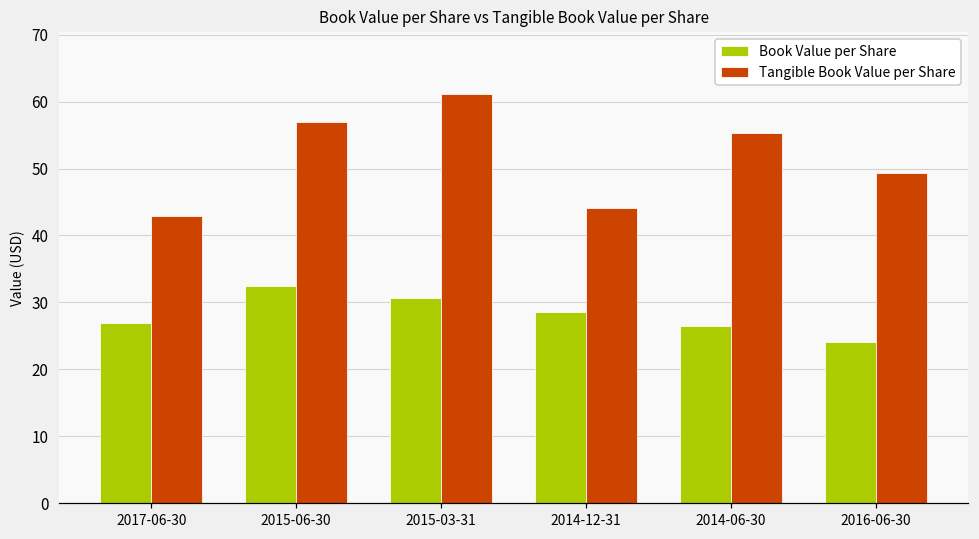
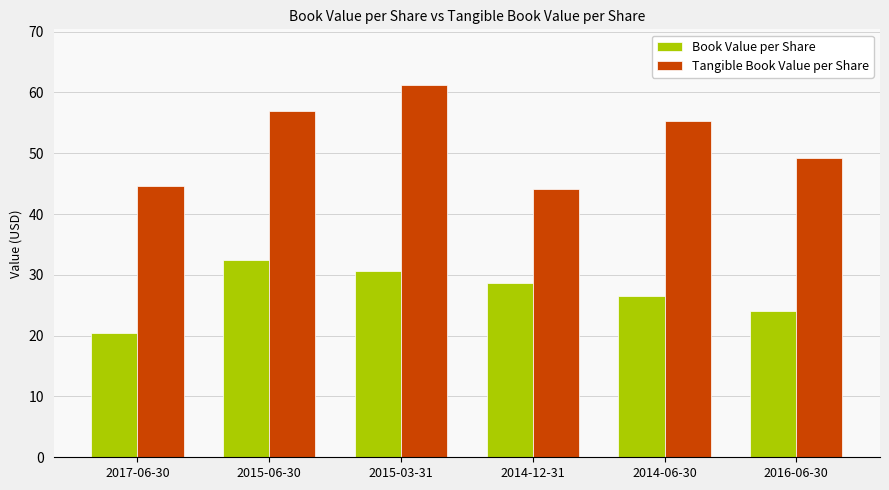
Book Value per Share, 2017-06-30: 27 -> 20
Tangible Book Value per Share, 2017-06-30: 43 -> 45
